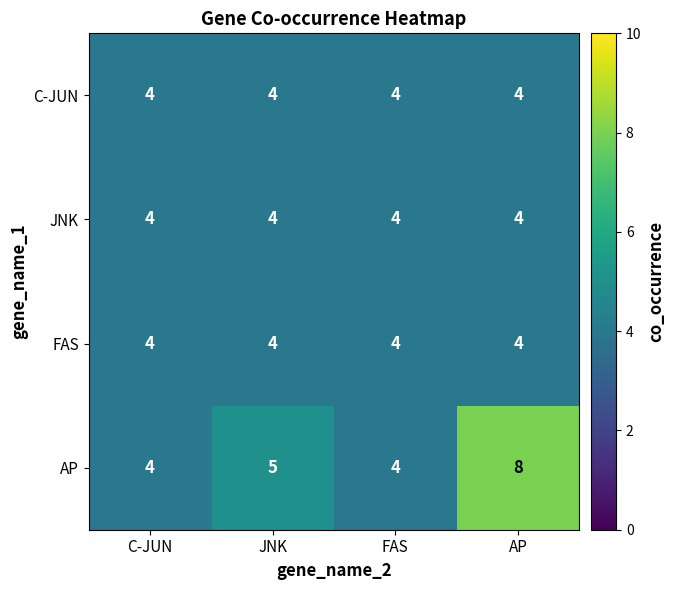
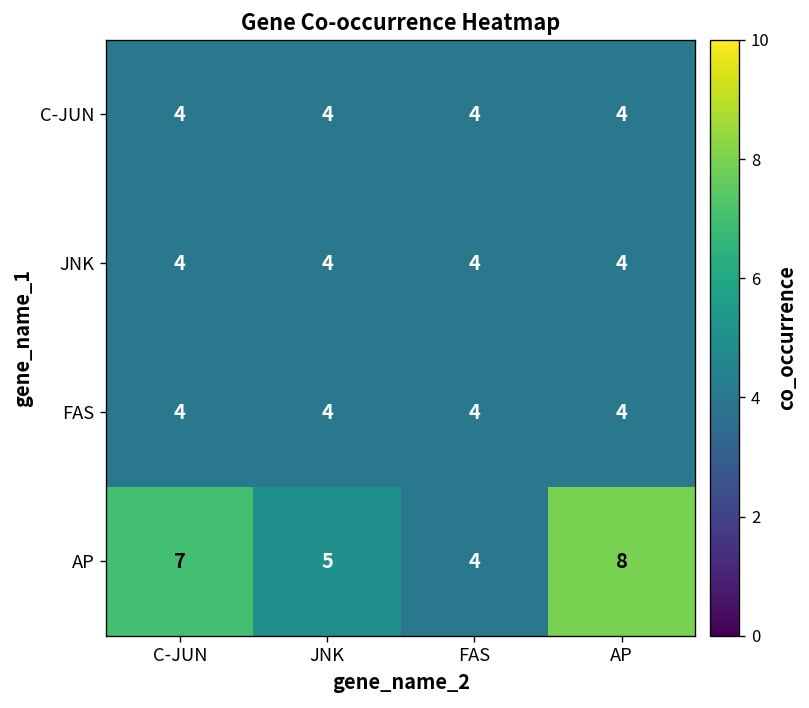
AP, C-JUN: 4 -> 7
